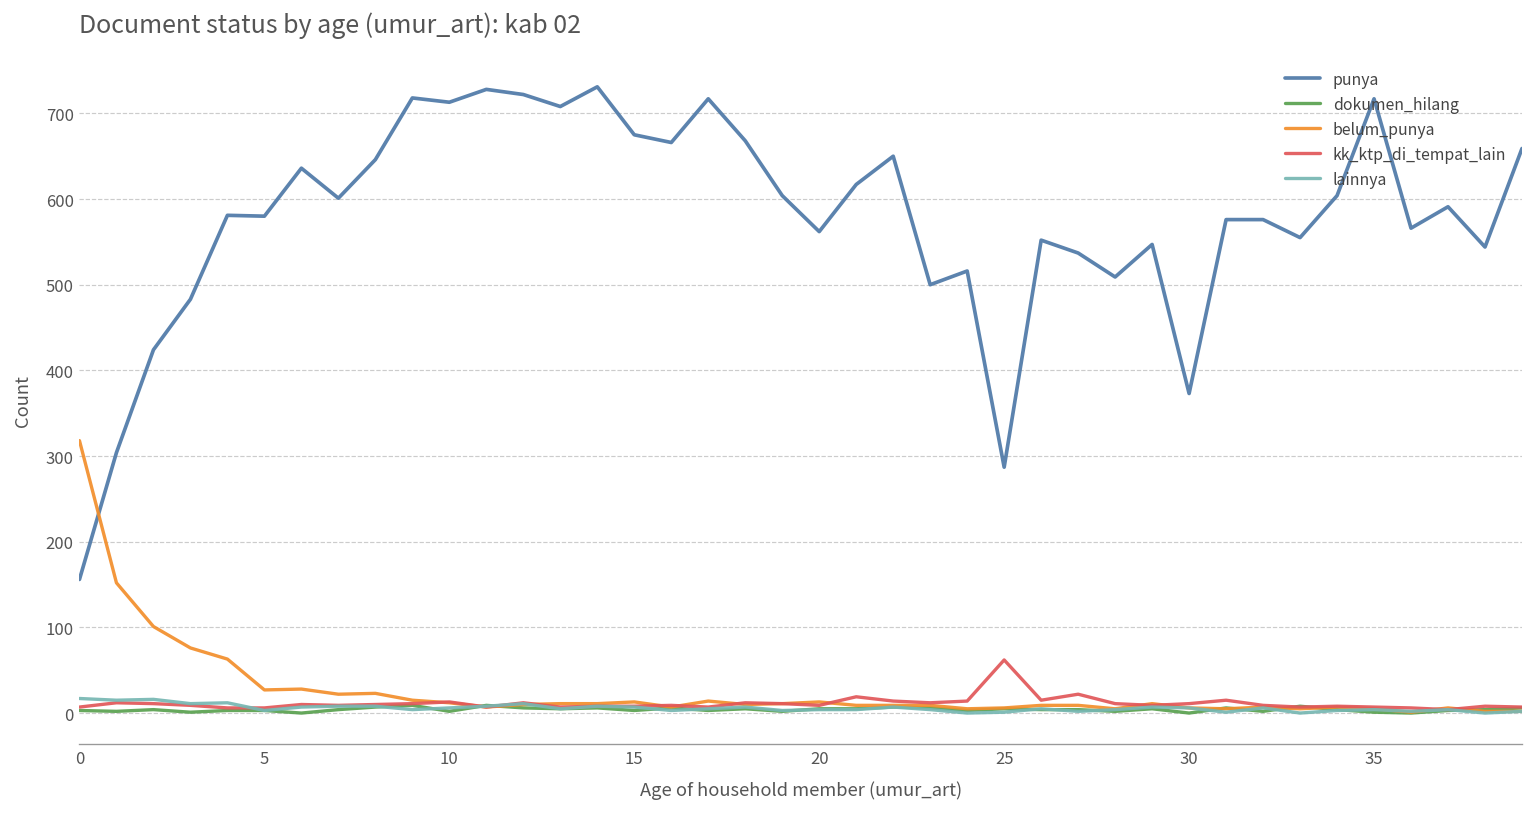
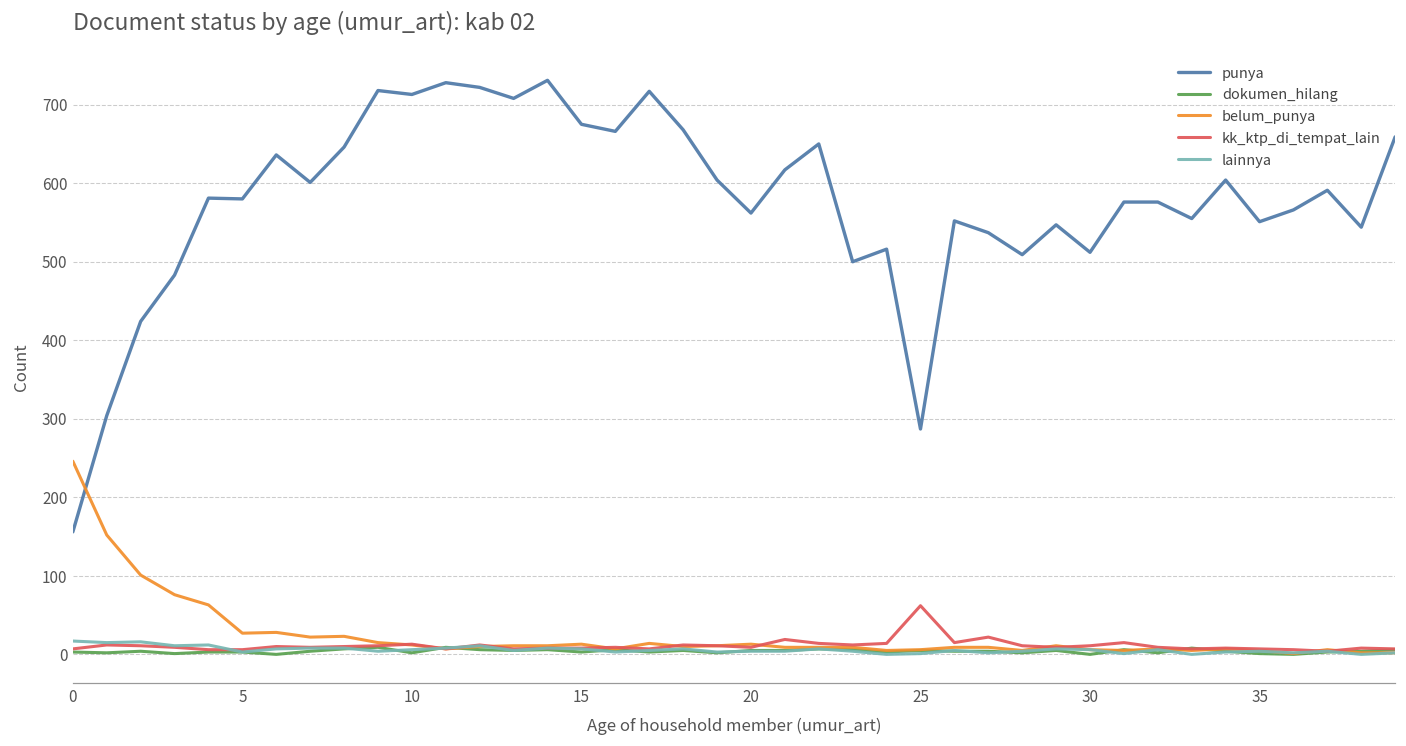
belum_punya, 0: 320 -> 250
punya, 30: 370 -> 510
punya, 35: 720 -> 550
